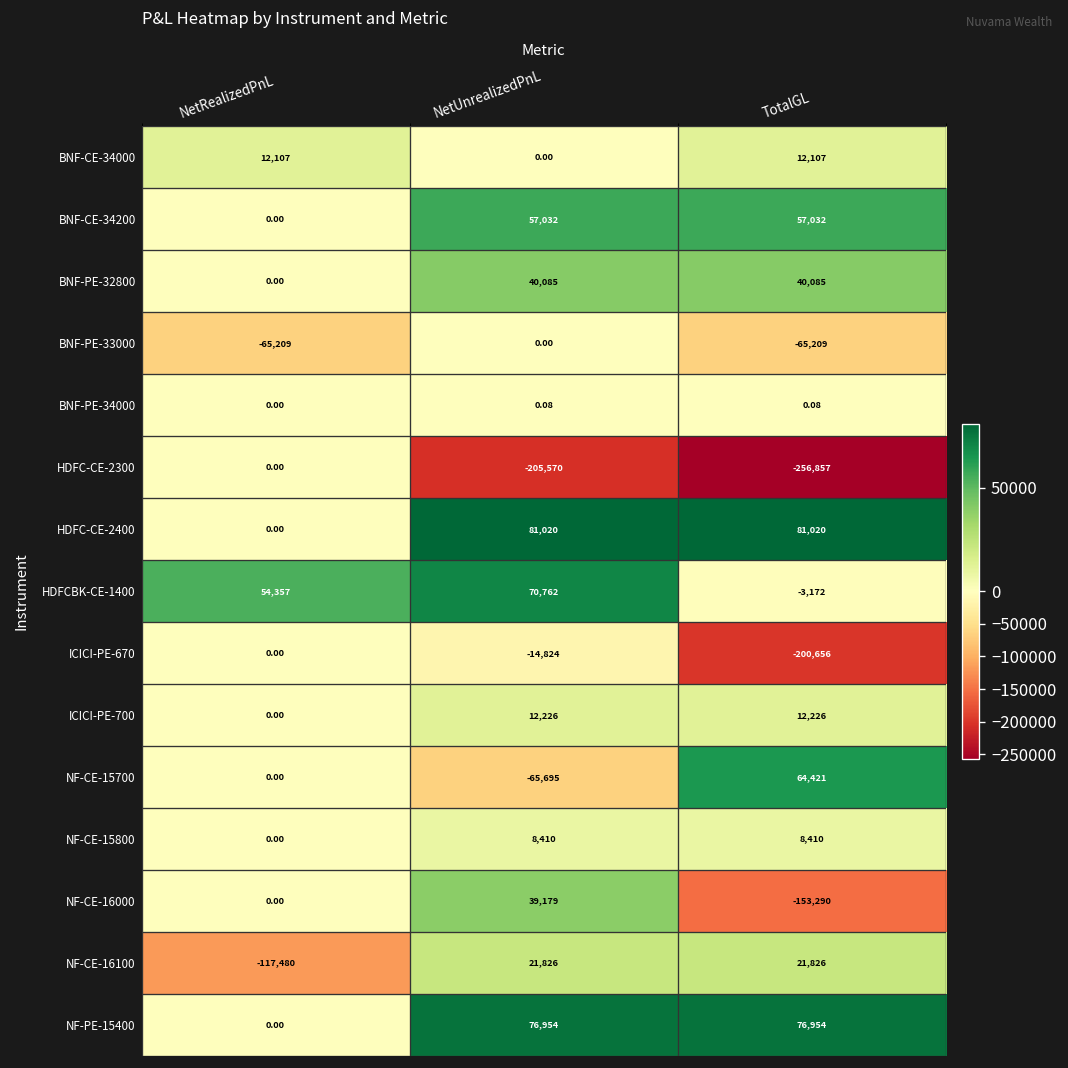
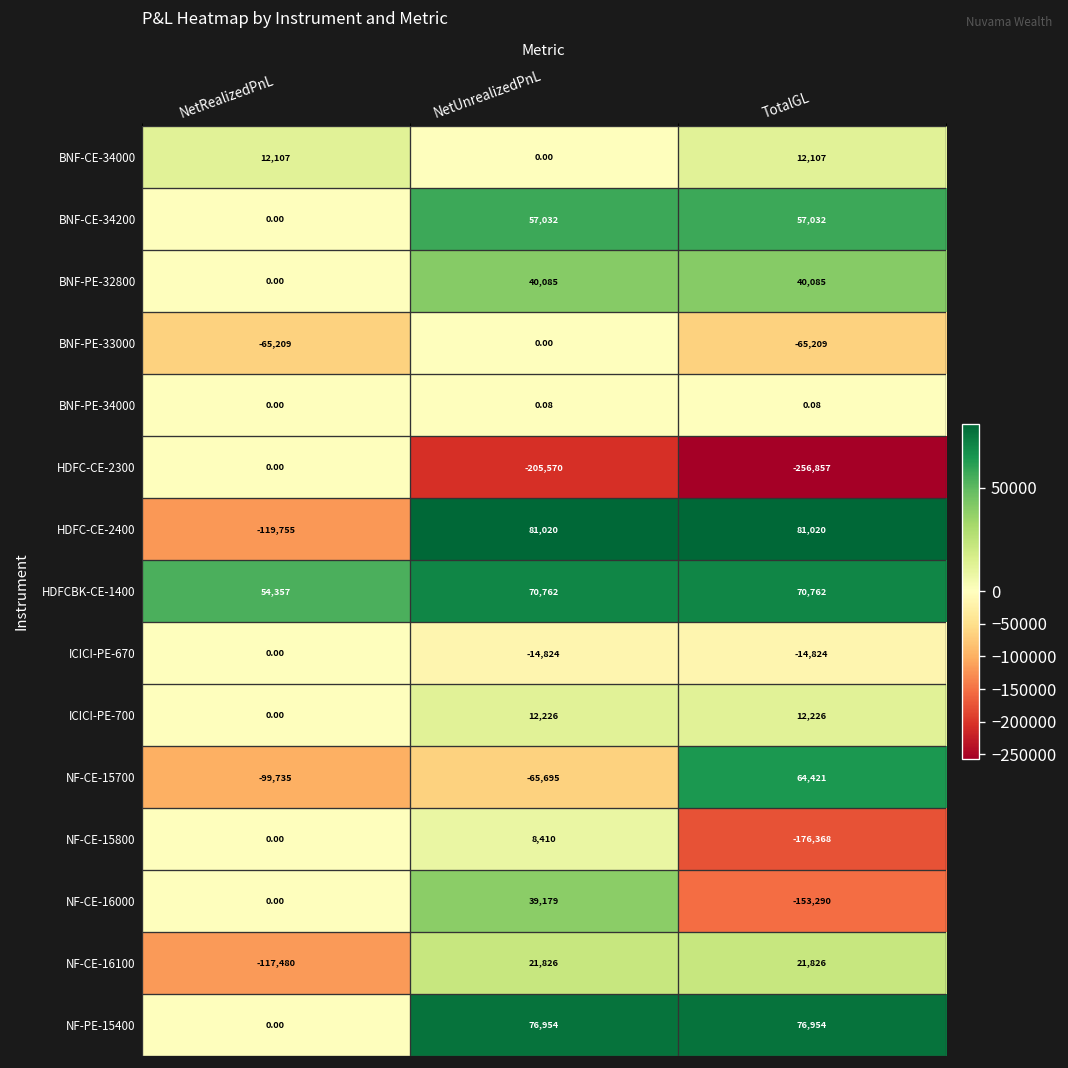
HDFC-CE-2400, NetRealizedPnL: 0.00 -> -119,755
HDFCBK-CE-1400, TotalGL: -3,172 -> 70,762
ICICI-PE-670, TotalGL: -200,656 -> -14,824
NF-CE-15700, NetRealizedPnL: 0.00 -> -99,735
NF-CE-15800, TotalGL: 8,410 -> -176,368
